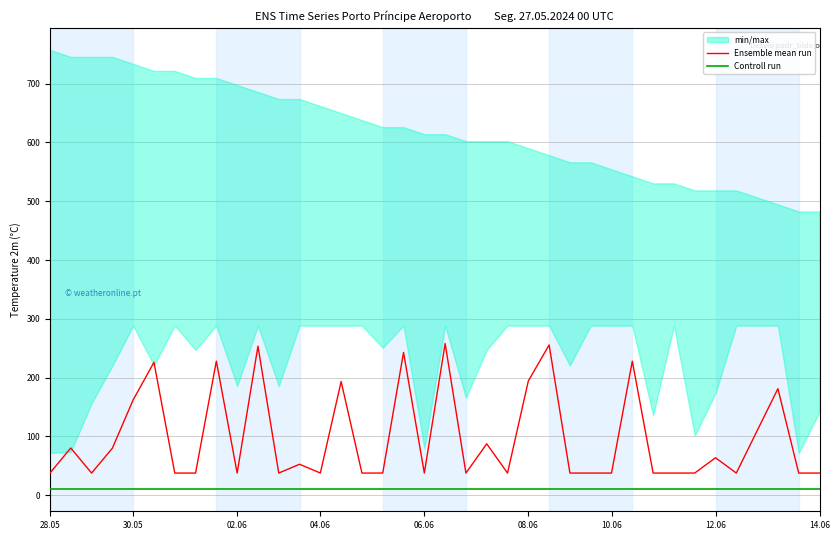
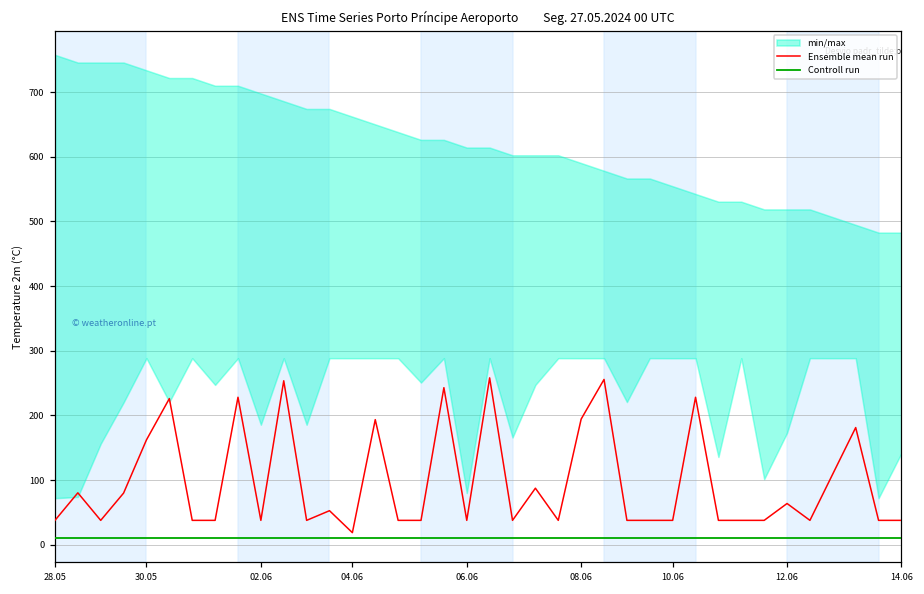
Ensemble mean run, 04.06: 40 -> 20
